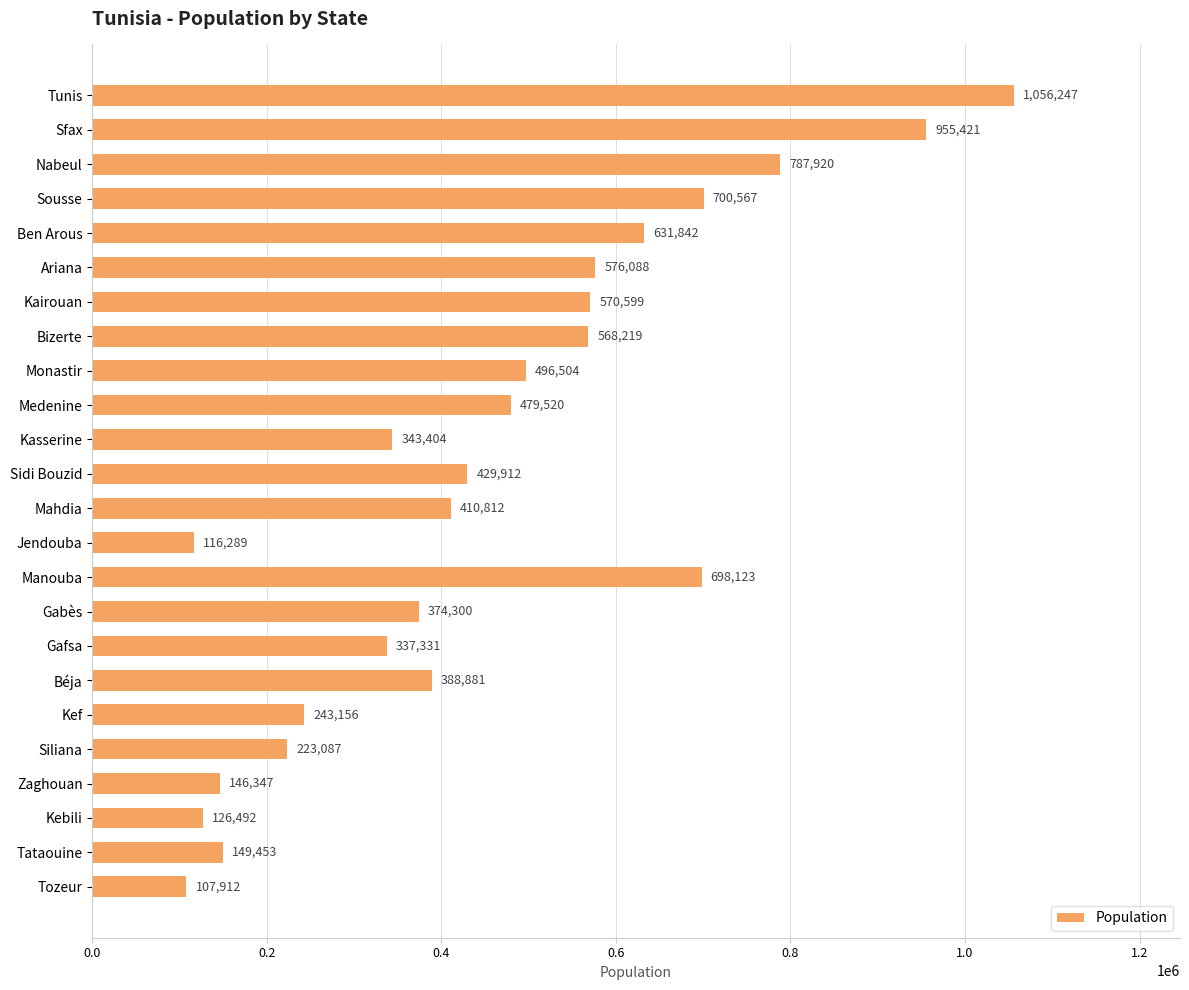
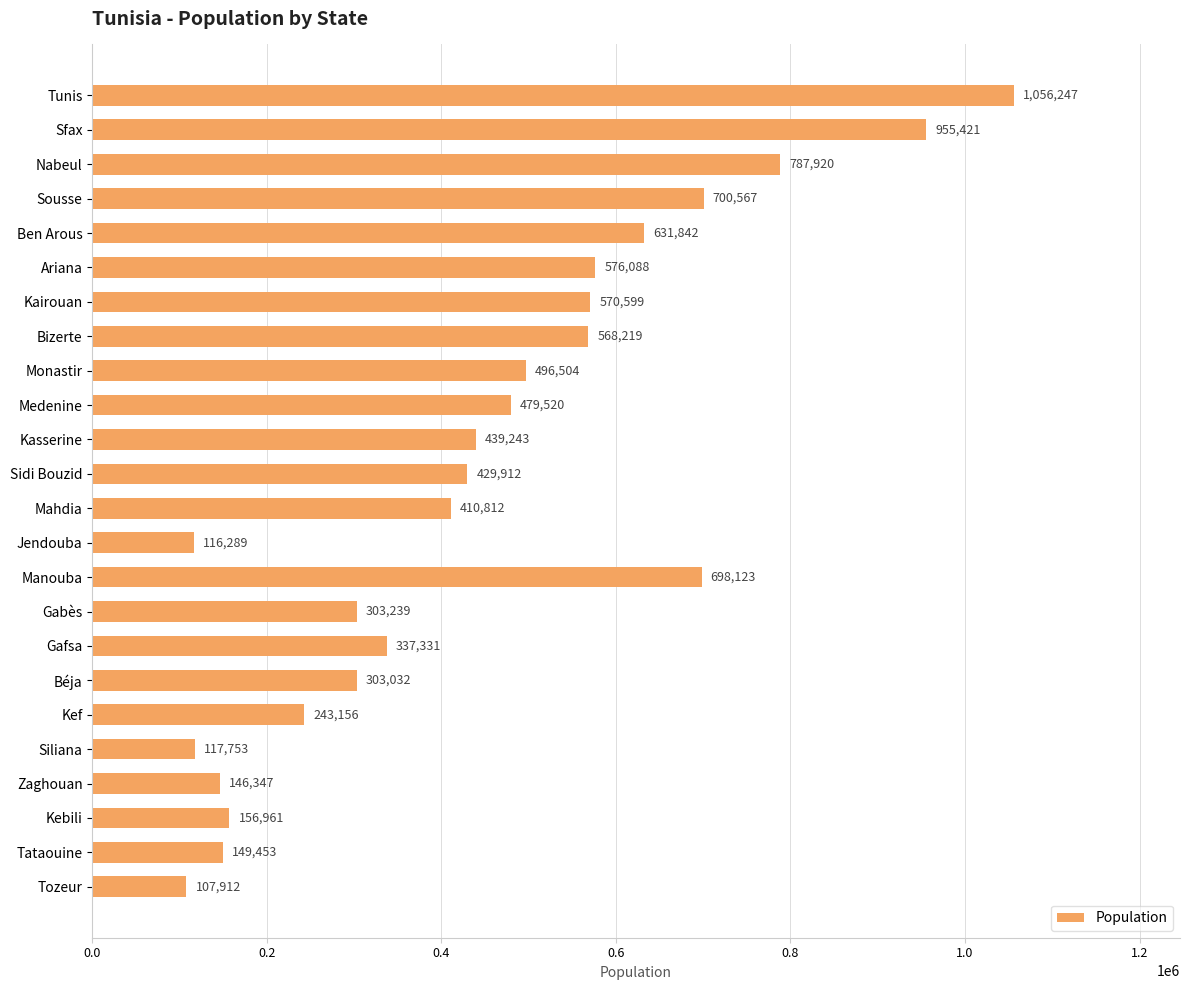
Kasserine: 343,404 -> 439,243
Gabès: 374,300 -> 303,239
Béja: 388,881 -> 303,032
Siliana: 223,087 -> 117,753
Kebili: 126,492 -> 156,961
